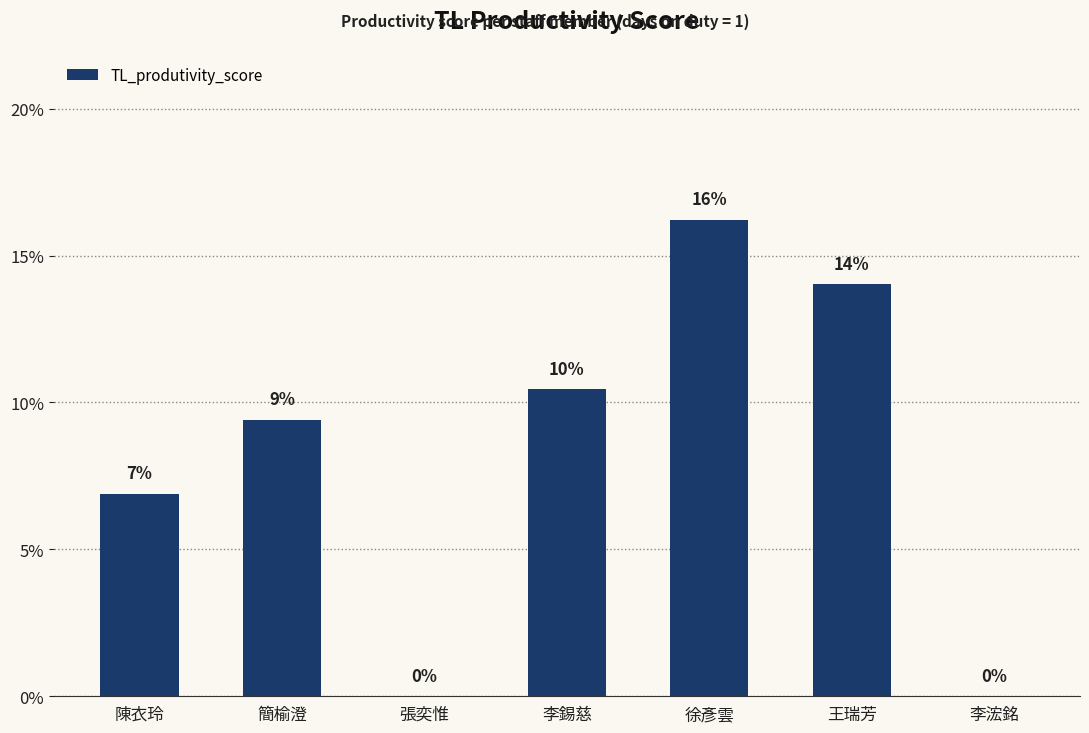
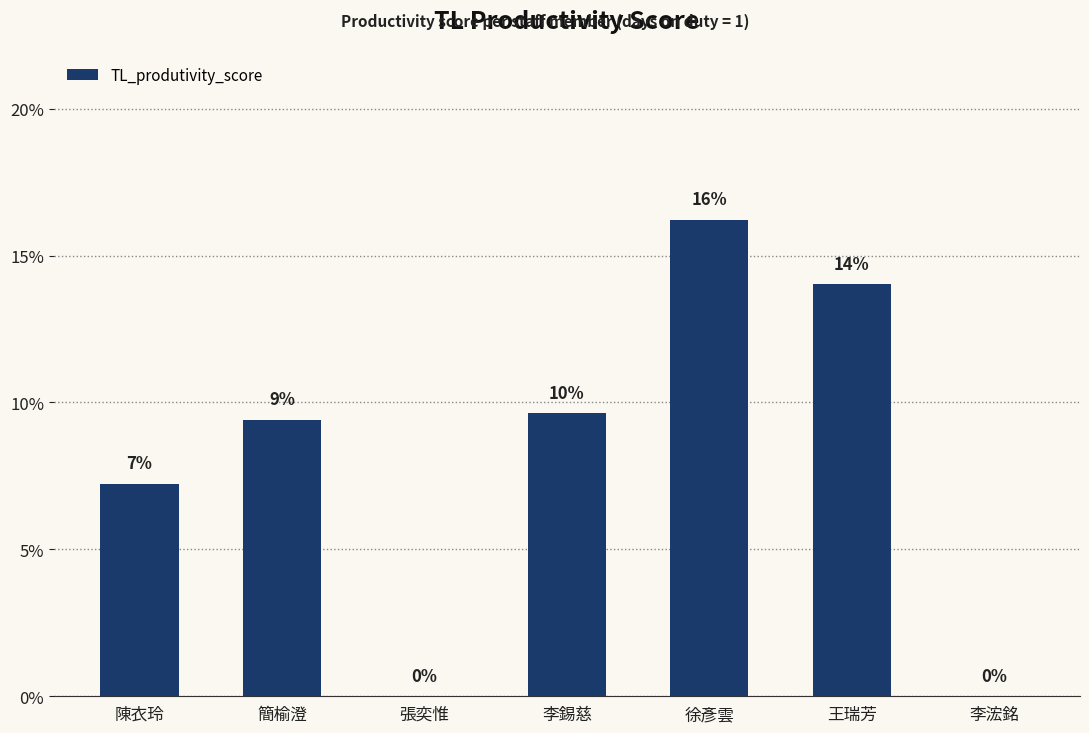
陳衣玲: 6.9% -> 7.2%
李錫慈: 10.4% -> 9.6%
